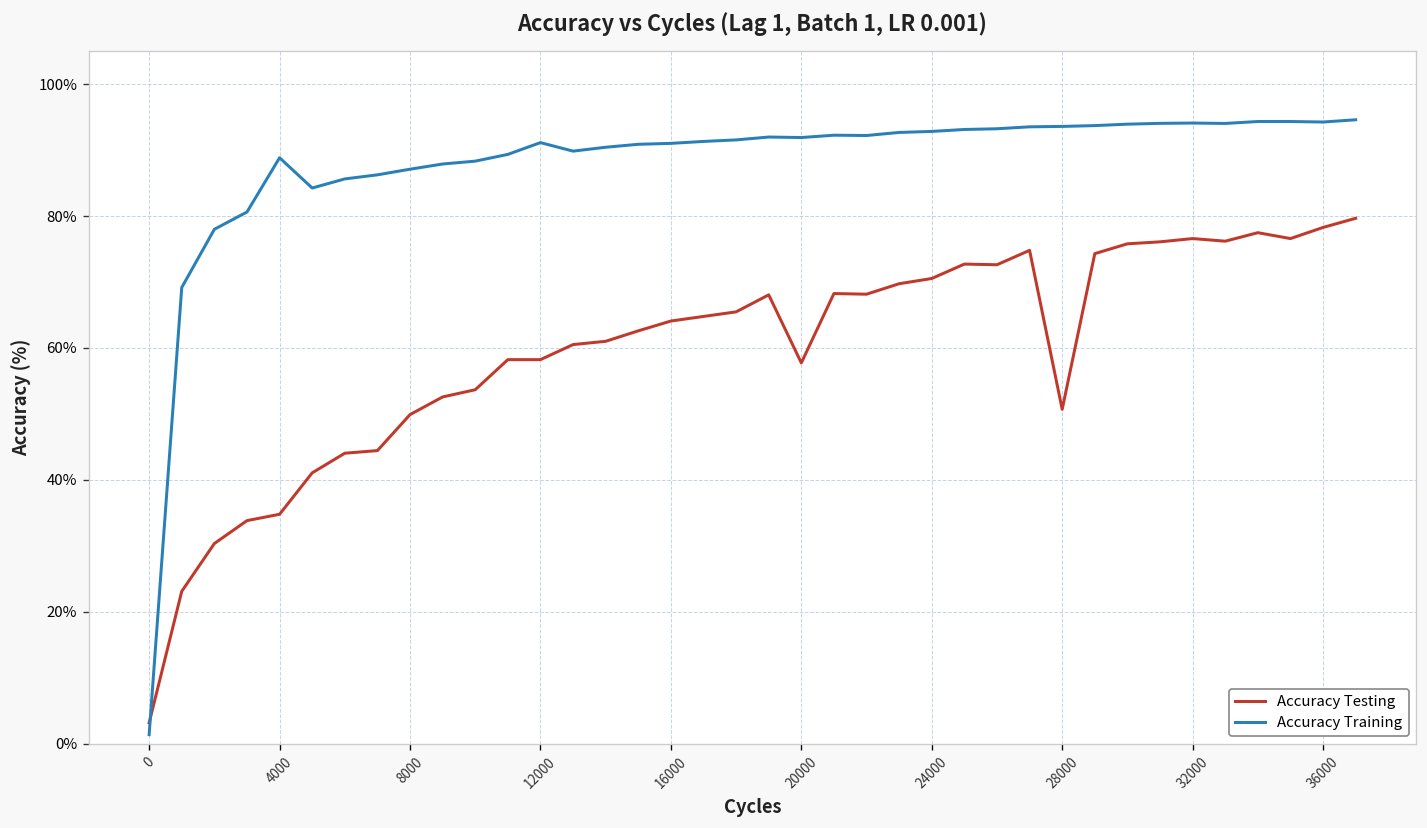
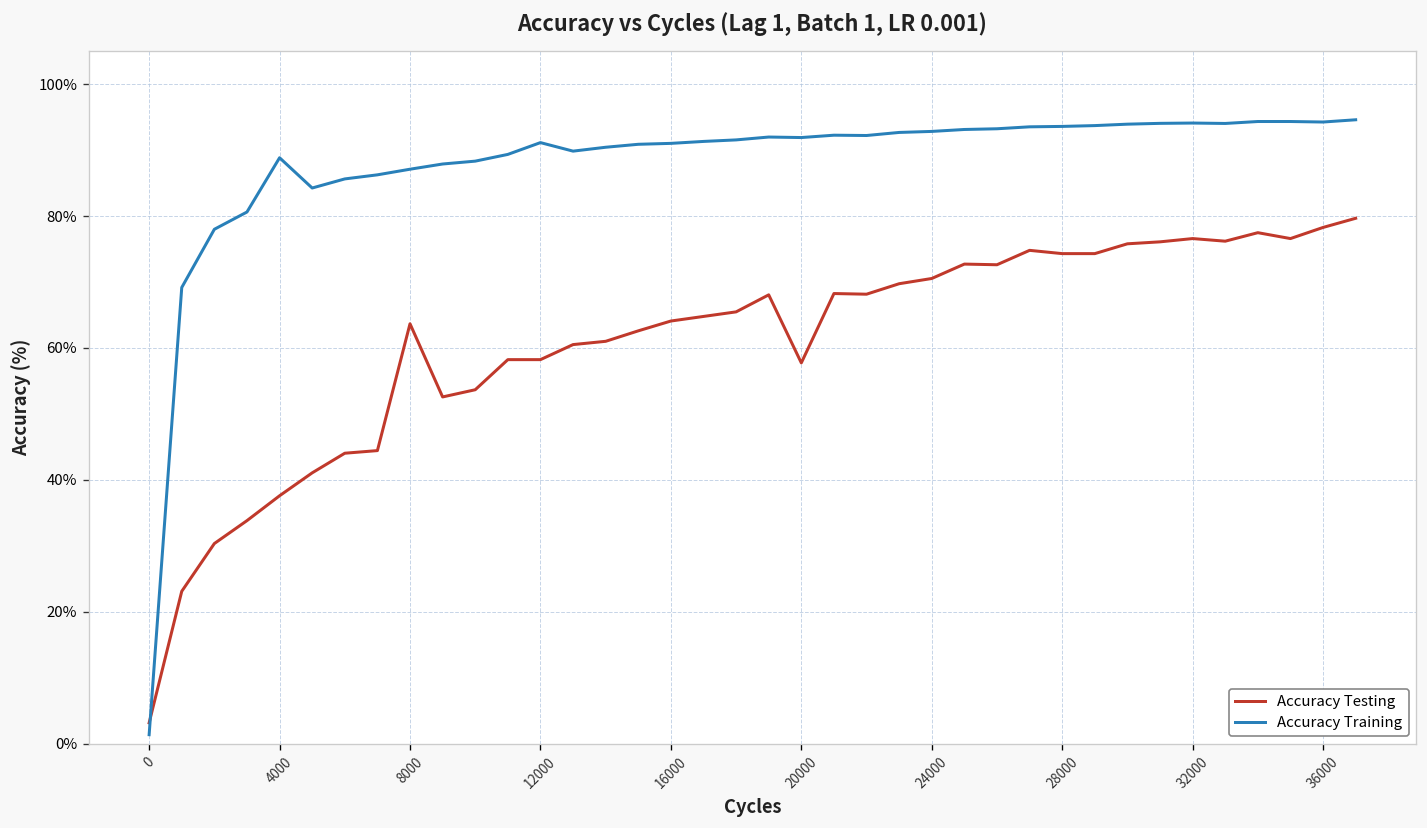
Accuracy Testing, 4000: 35% -> 38%
Accuracy Testing, 8000: 50% -> 64%
Accuracy Testing, 28000: 51% -> 74%
